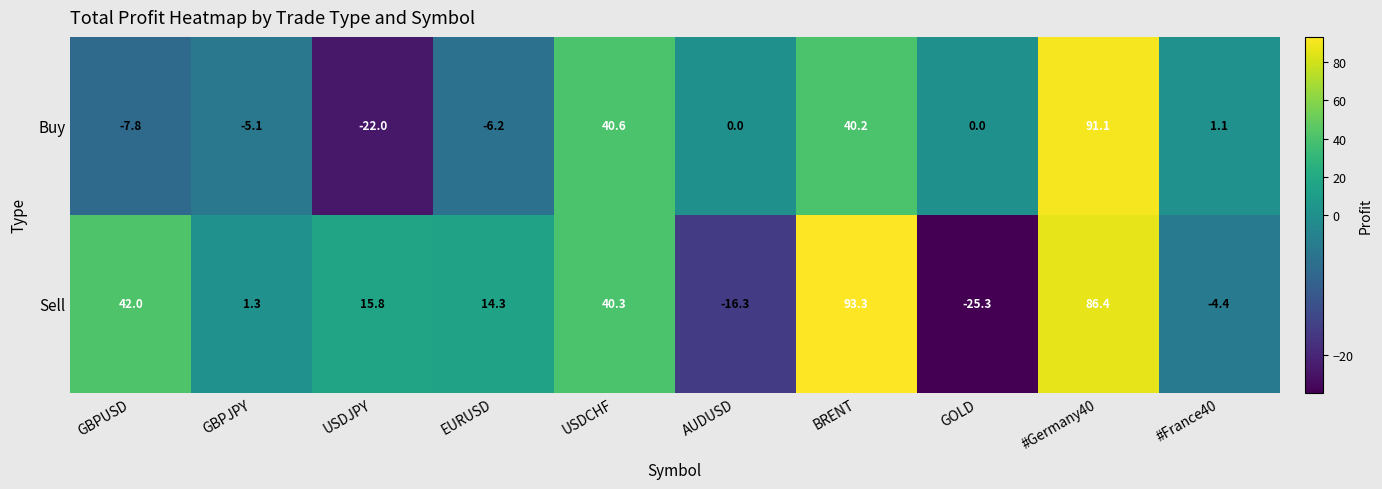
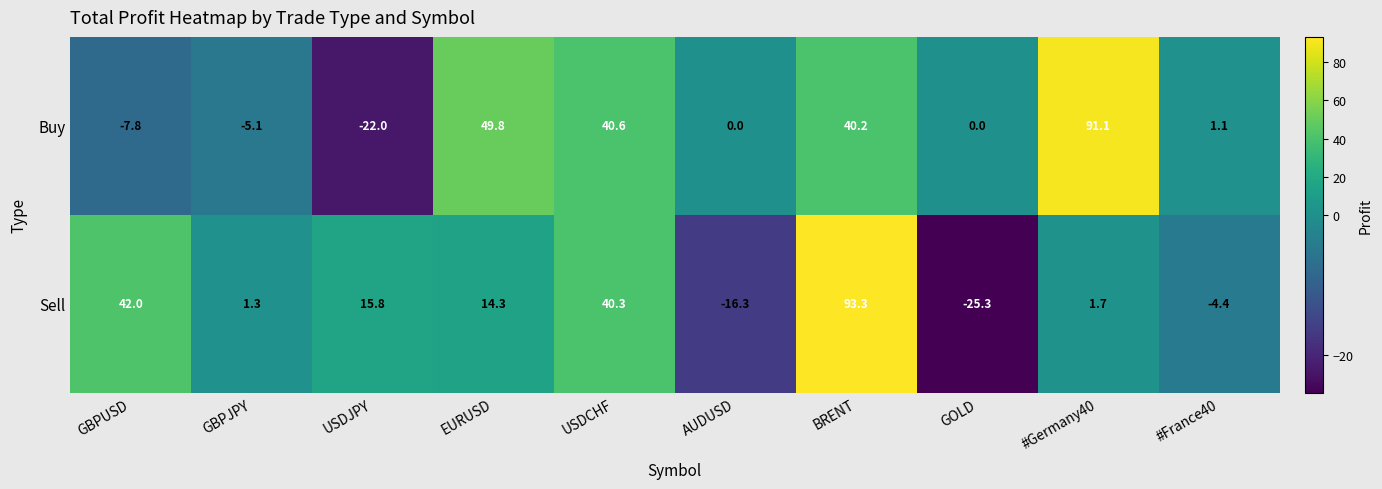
Buy, EURUSD: -6.2 -> 49.8
Sell, #Germany40: 86.4 -> 1.7
